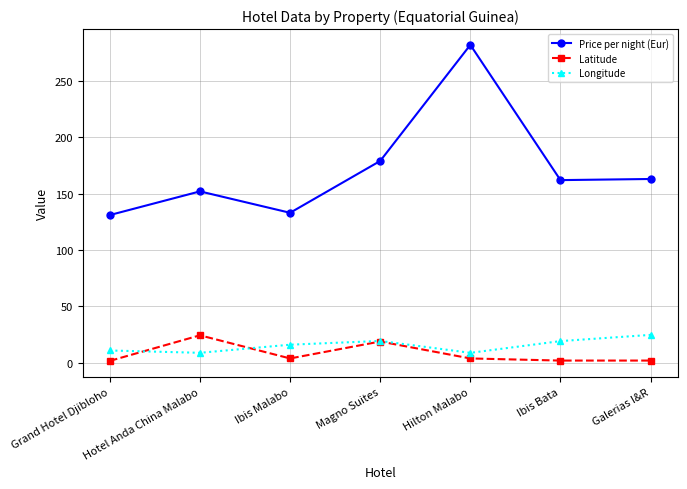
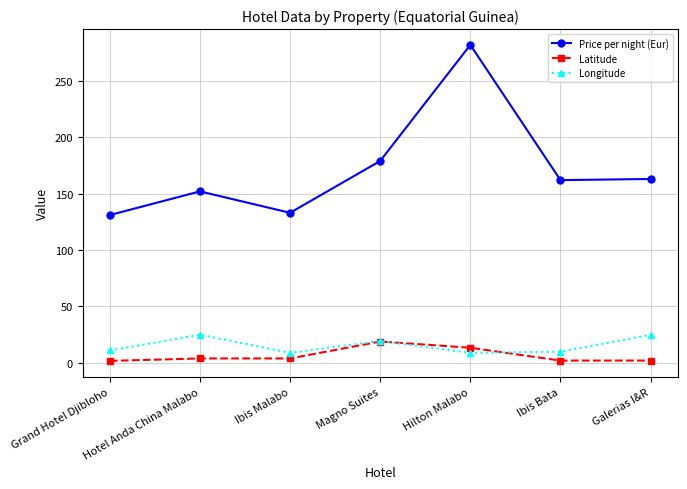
Latitude, Hotel Anda China Malabo: 24 -> 4
Longitude, Hotel Anda China Malabo: 9 -> 25
Longitude, Ibis Malabo: 16 -> 9
Latitude, Hilton Malabo: 4 -> 13
Longitude, Ibis Bata: 19 -> 10
